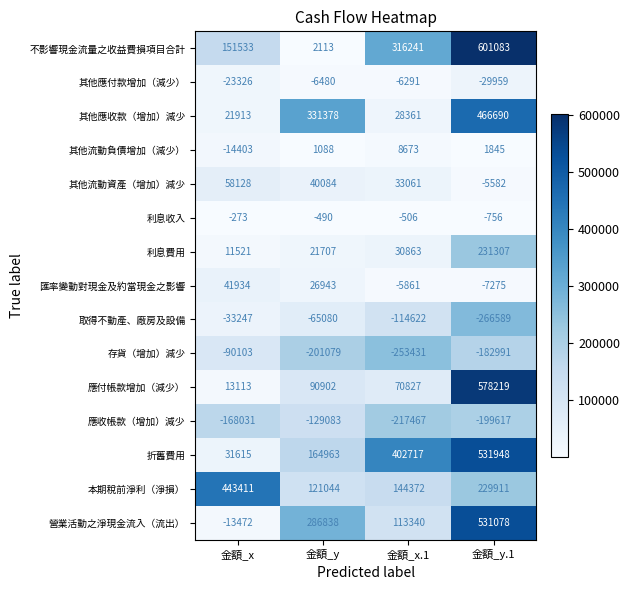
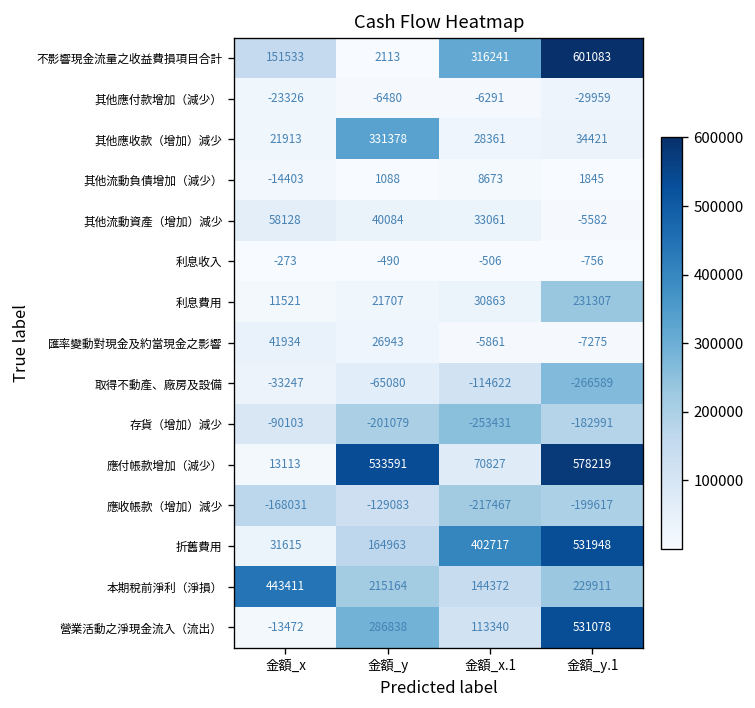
其他應收款（增加）減少, 金額_y.1: 466690 -> 34421
應付帳款增加（減少）, 金額_y: 90902 -> 533591
本期稅前淨利（淨損）, 金額_y: 121044 -> 215164
